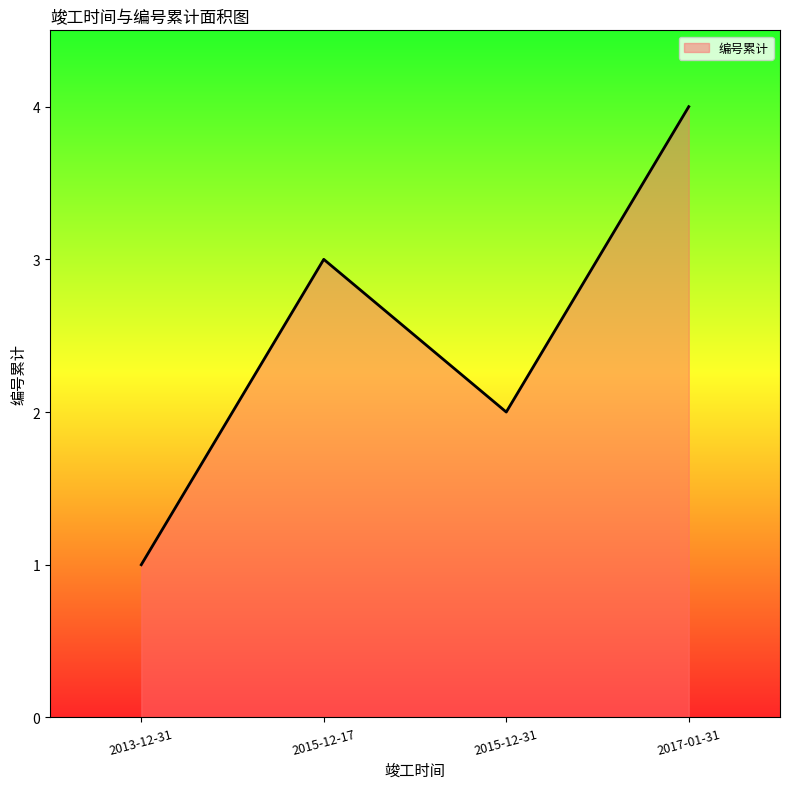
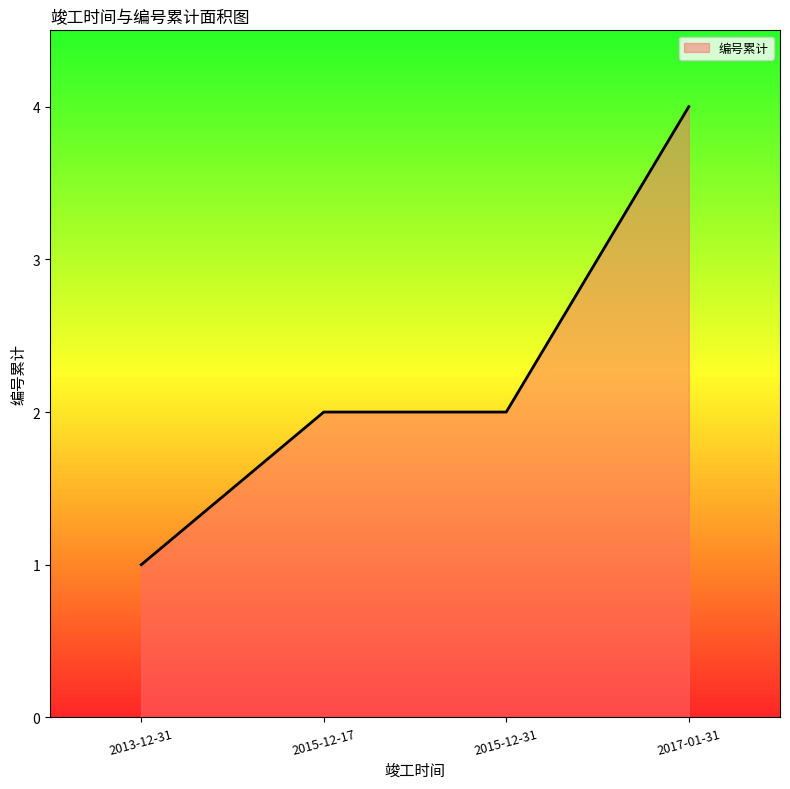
2015-12-17: 3 -> 2
